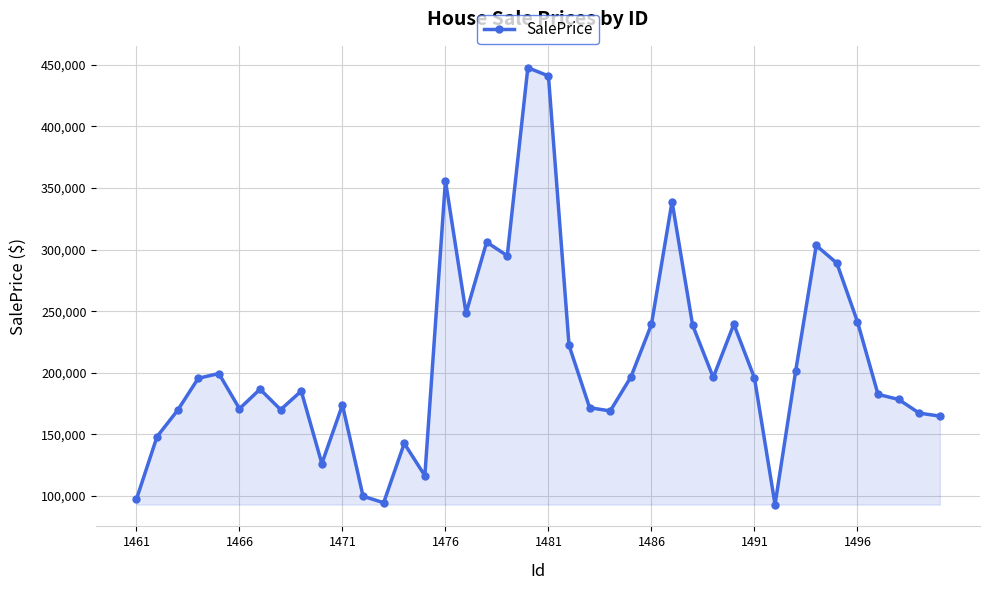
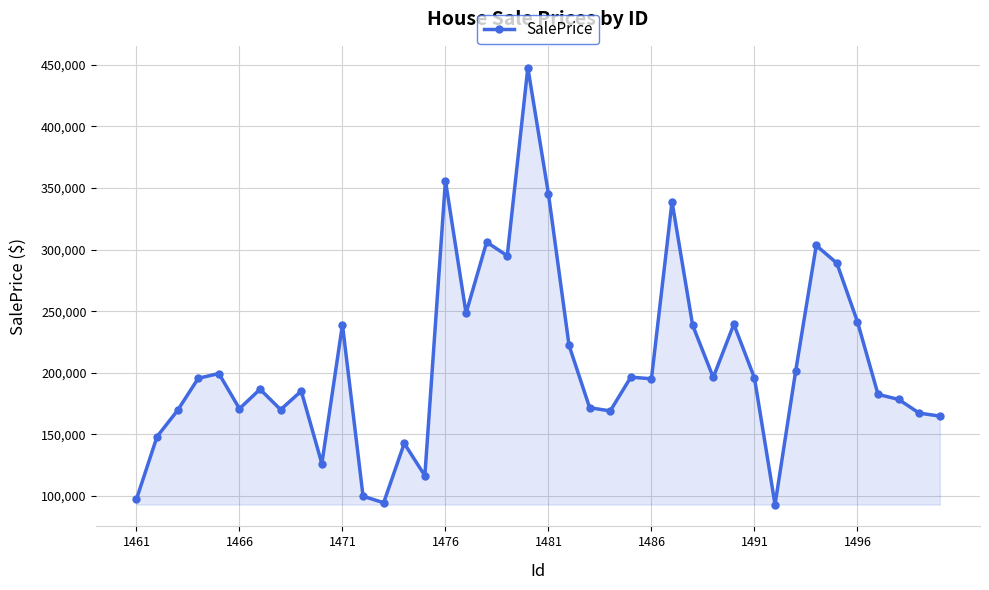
1471: 174,000 -> 239,000
1481: 441,000 -> 345,000
1486: 239,000 -> 195,000
